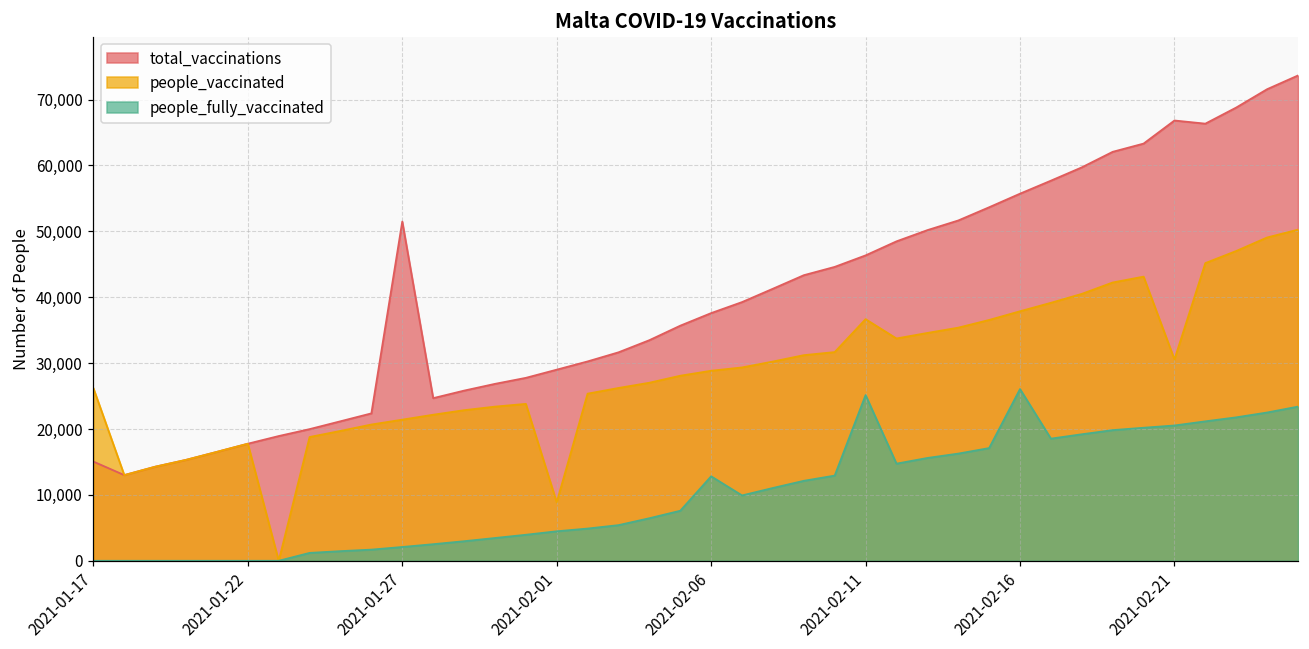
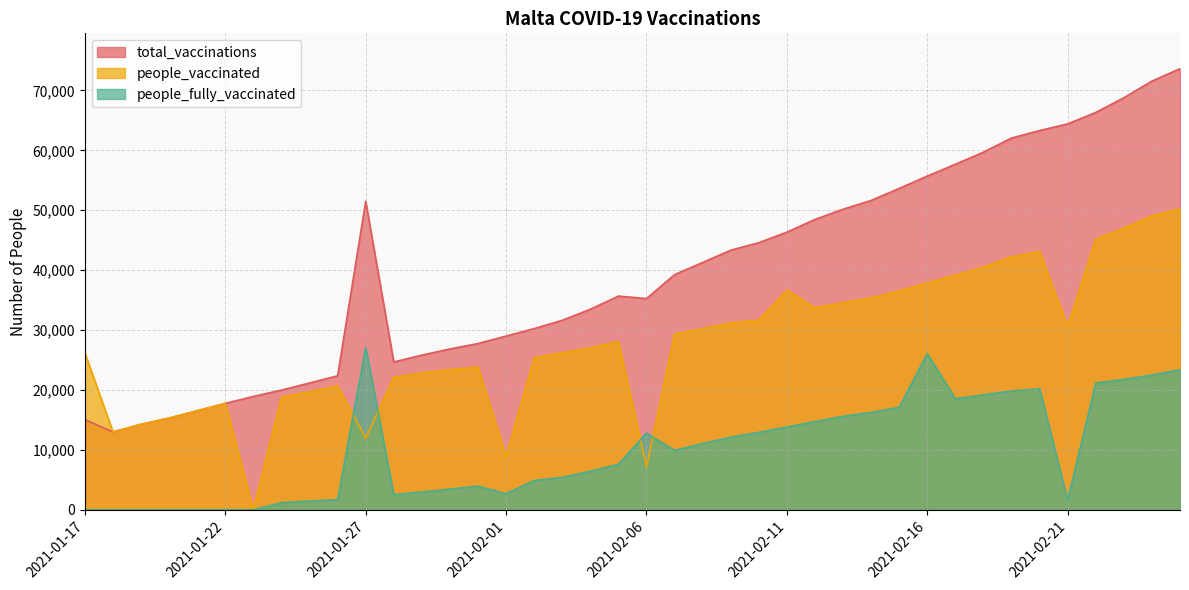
people_vaccinated, 2021-01-27: 21,000 -> 12,000
people_fully_vaccinated, 2021-01-27: 2,000 -> 27,000
people_fully_vaccinated, 2021-02-01: 4,000 -> 3,000
total_vaccinations, 2021-02-06: 38,000 -> 35,000
people_vaccinated, 2021-02-06: 29,000 -> 7,000
people_fully_vaccinated, 2021-02-11: 25,000 -> 14,000
total_vaccinations, 2021-02-21: 67,000 -> 64,000
people_fully_vaccinated, 2021-02-21: 21,000 -> 2,000
